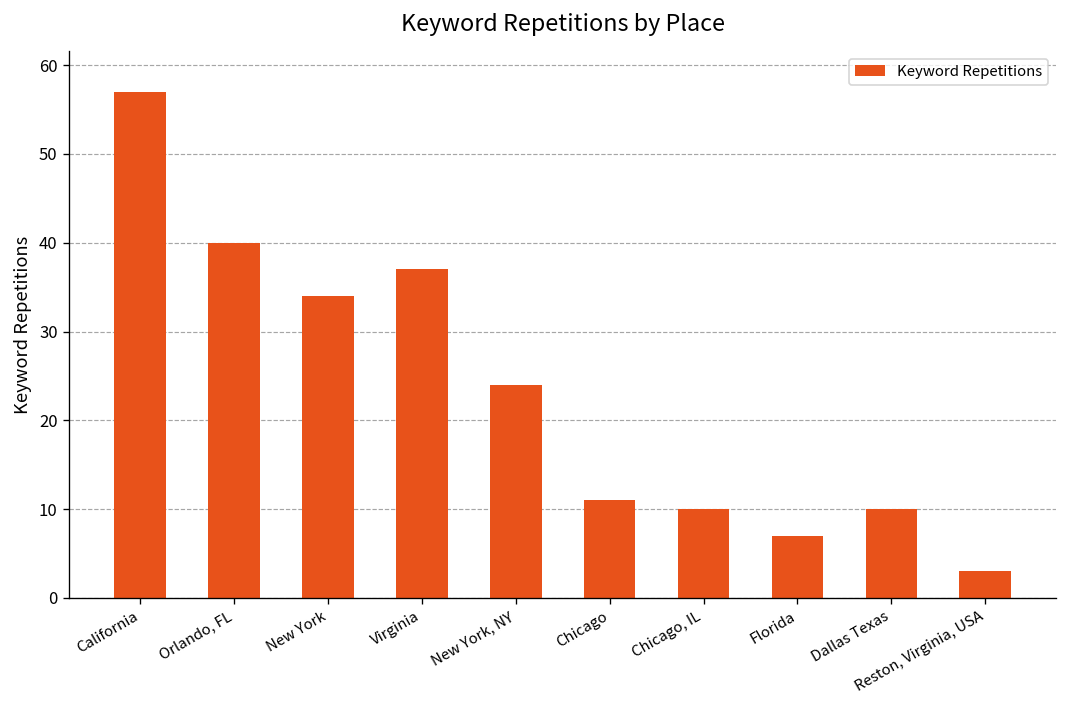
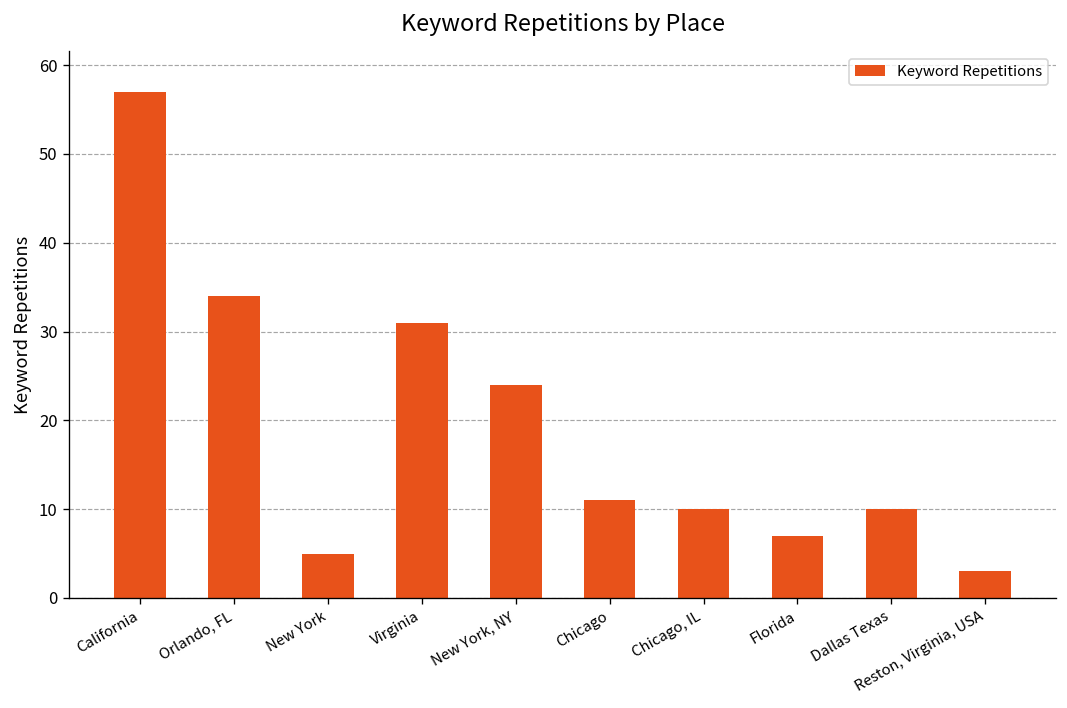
Orlando, FL: 40 -> 34
New York: 34 -> 5
Virginia: 37 -> 31
